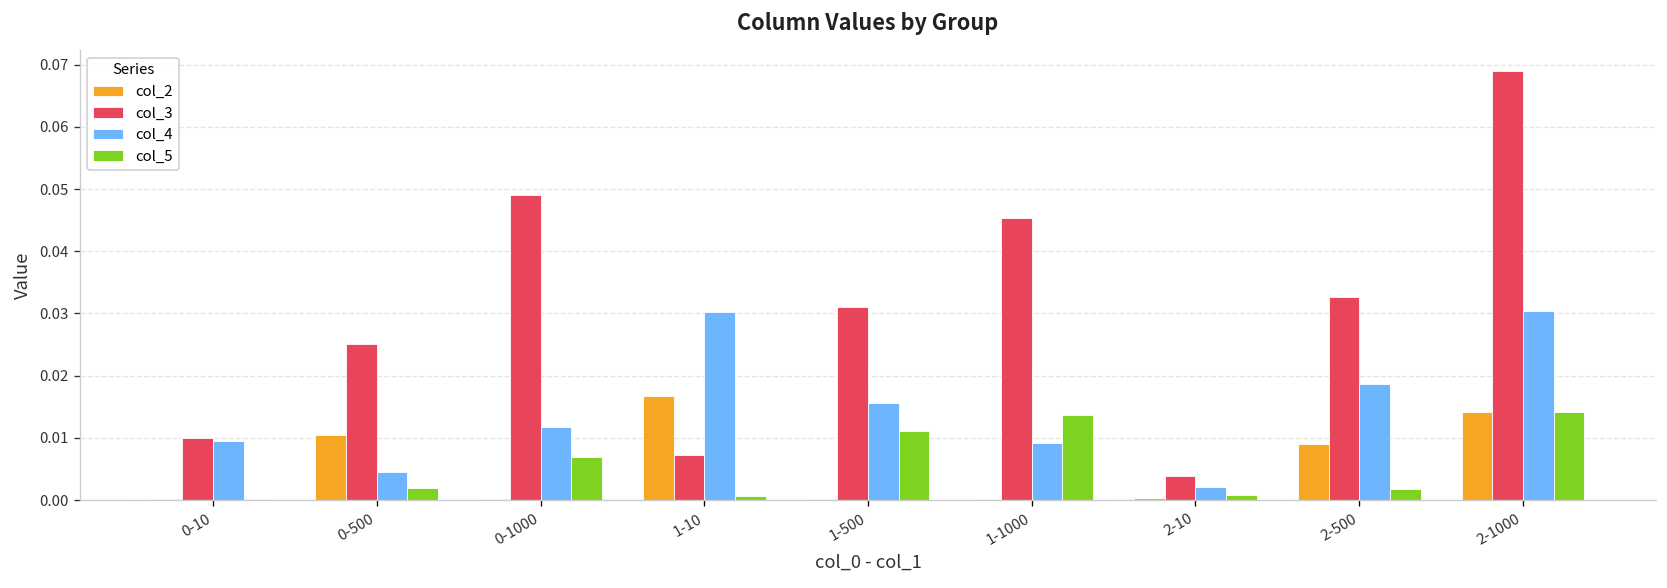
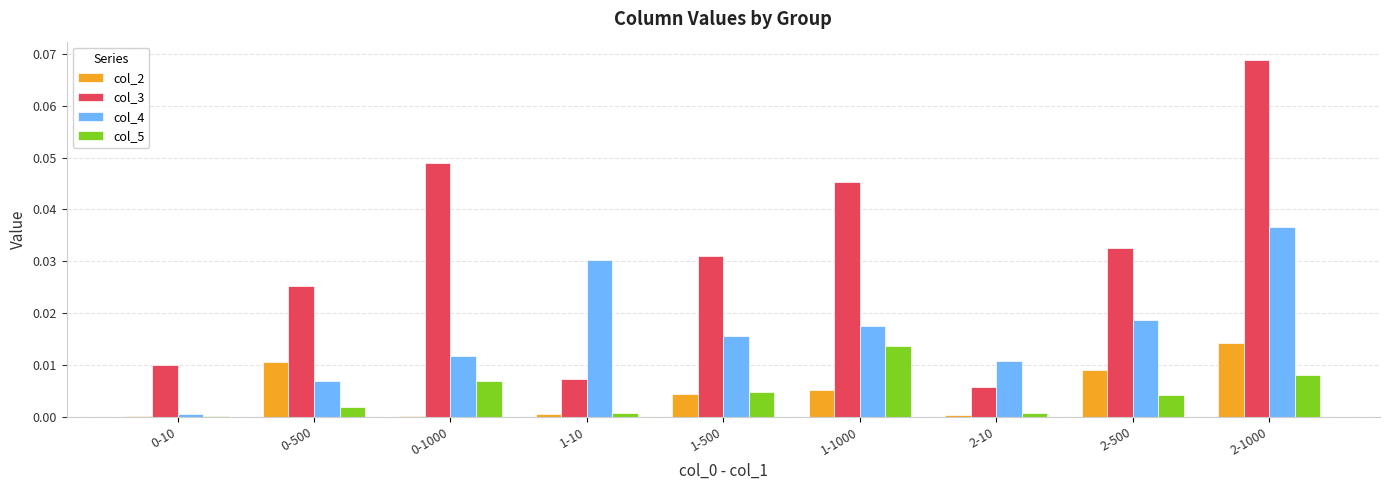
col_4, 0-10: 0.009 -> 0.000
col_4, 0-500: 0.005 -> 0.007
col_2, 1-10: 0.017 -> 0.000
col_2, 1-500: 0.000 -> 0.004
col_5, 1-500: 0.011 -> 0.005
col_2, 1-1000: 0.000 -> 0.005
col_4, 1-1000: 0.009 -> 0.018
col_3, 2-10: 0.004 -> 0.006
col_4, 2-10: 0.002 -> 0.011
col_5, 2-500: 0.002 -> 0.004
col_4, 2-1000: 0.030 -> 0.037
col_5, 2-1000: 0.014 -> 0.008
